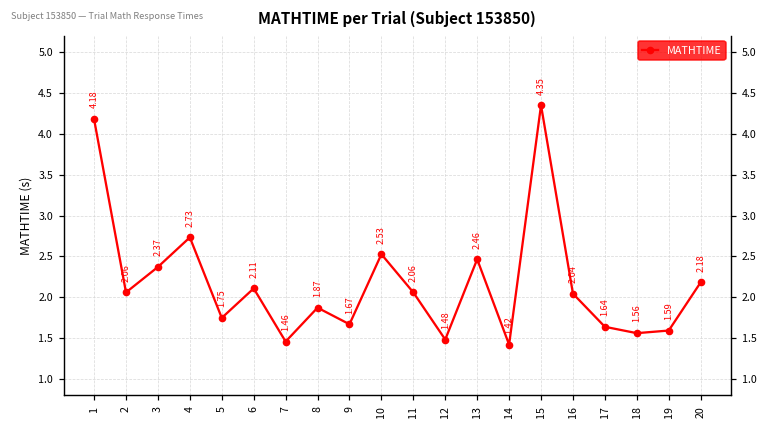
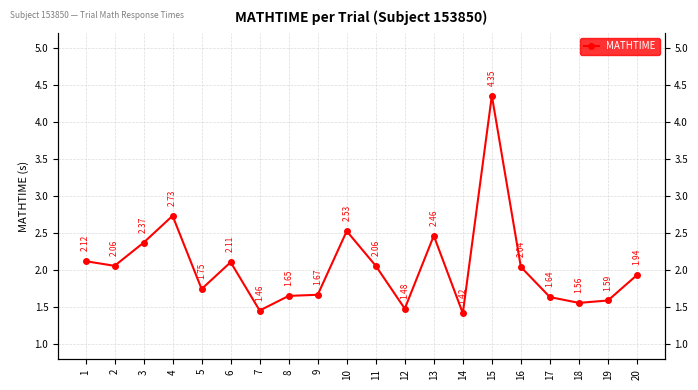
1: 4.18 -> 2.12
8: 1.87 -> 1.65
20: 2.18 -> 1.94
